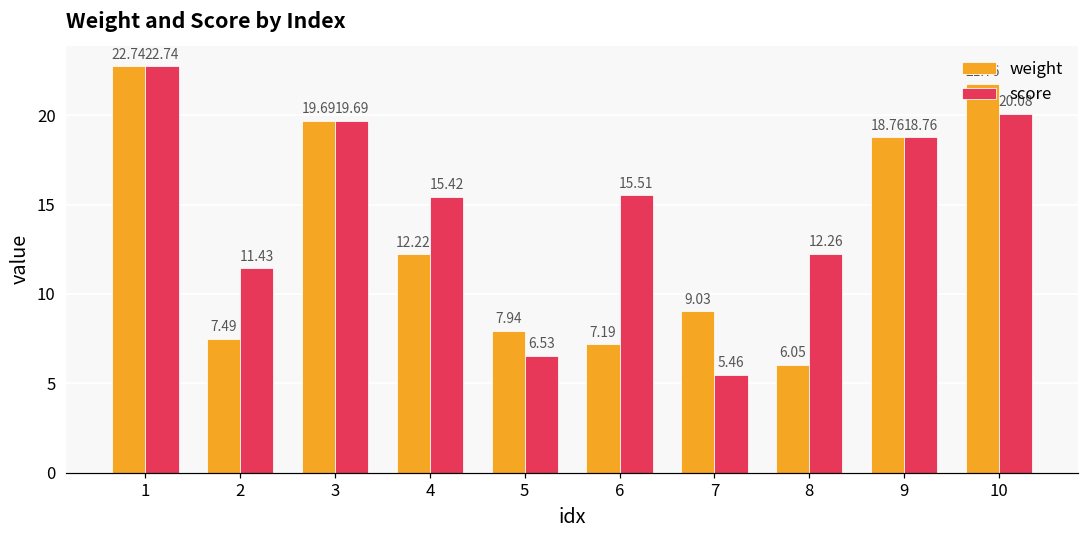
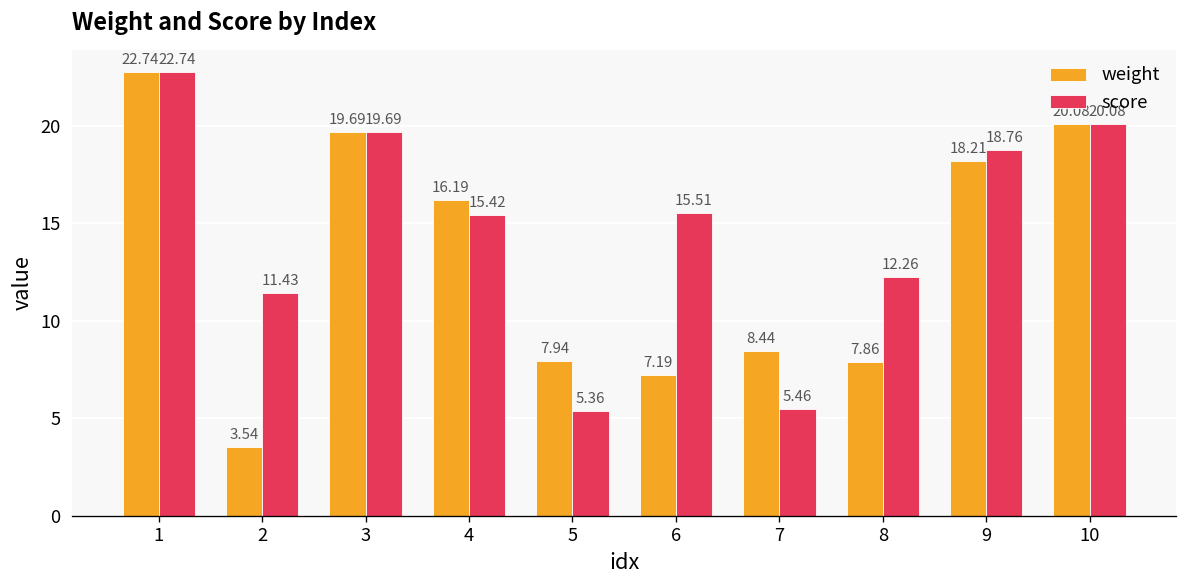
weight, 2: 7.49 -> 3.54
weight, 4: 12.22 -> 16.19
score, 5: 6.53 -> 5.36
weight, 7: 9.03 -> 8.44
weight, 8: 6.05 -> 7.86
weight, 9: 18.76 -> 18.21
weight, 10: 21.76 -> 20.08
